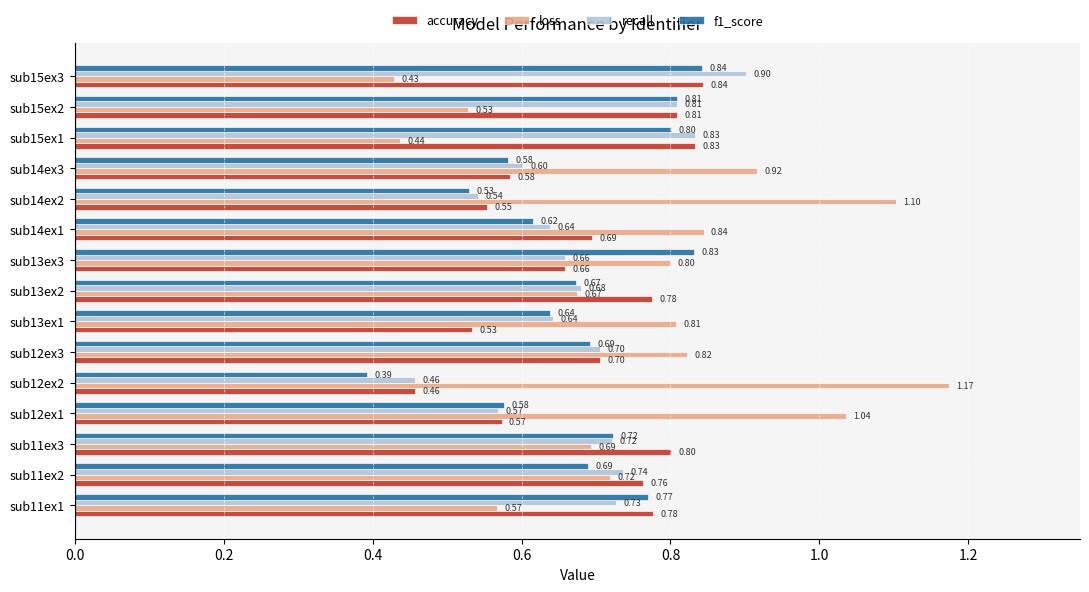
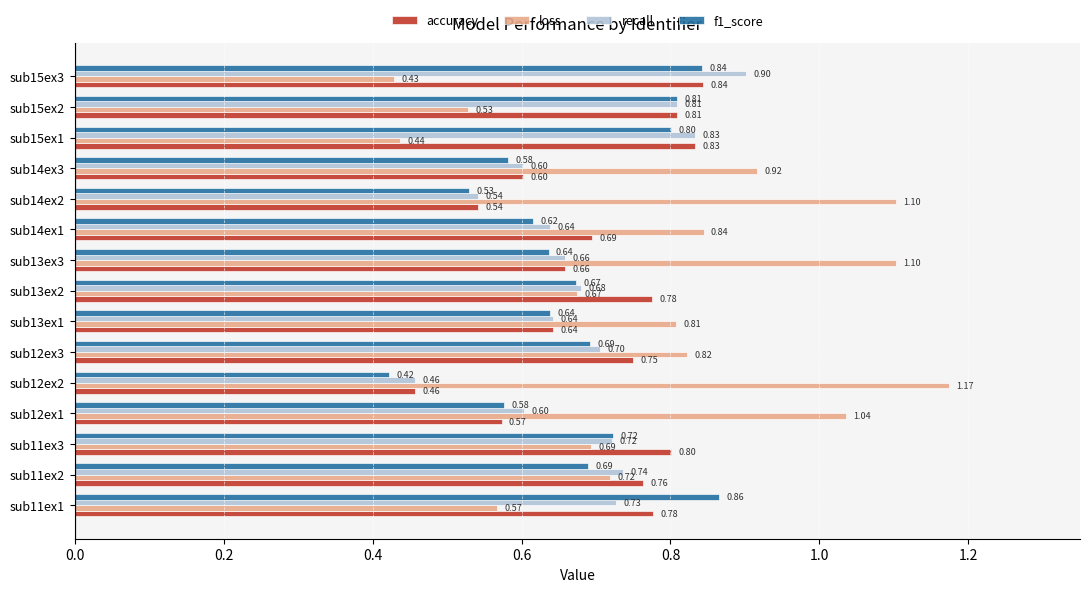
accuracy, sub14ex3: 0.58 -> 0.60
accuracy, sub14ex2: 0.55 -> 0.54
f1_score, sub13ex3: 0.83 -> 0.64
loss, sub13ex3: 0.80 -> 1.10
accuracy, sub13ex1: 0.53 -> 0.64
accuracy, sub12ex3: 0.70 -> 0.75
f1_score, sub12ex2: 0.39 -> 0.42
recall, sub12ex1: 0.57 -> 0.60
f1_score, sub11ex1: 0.77 -> 0.86
